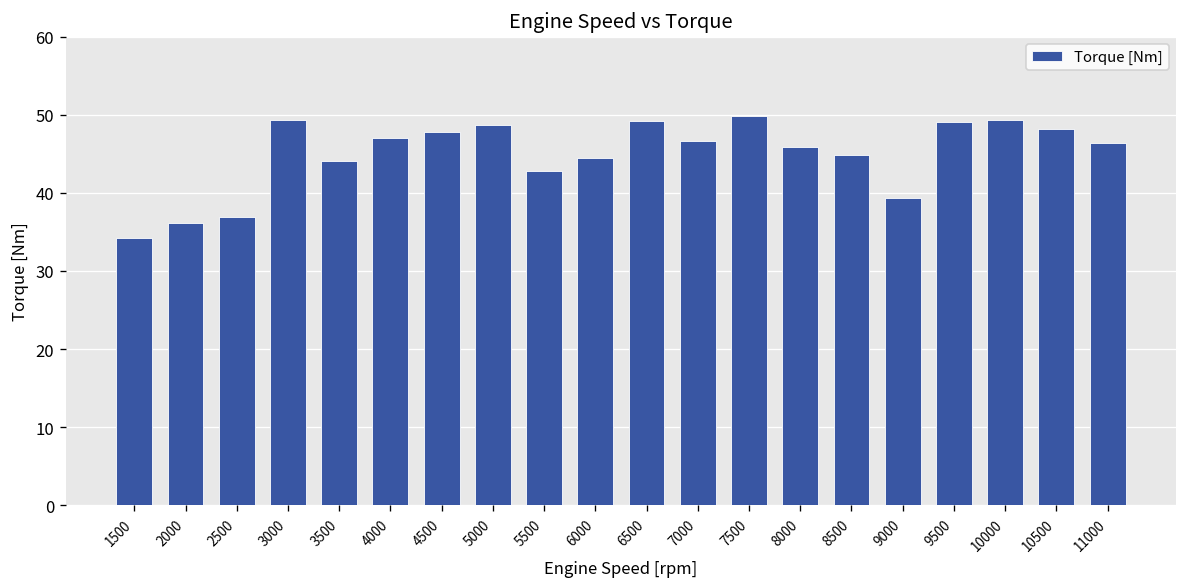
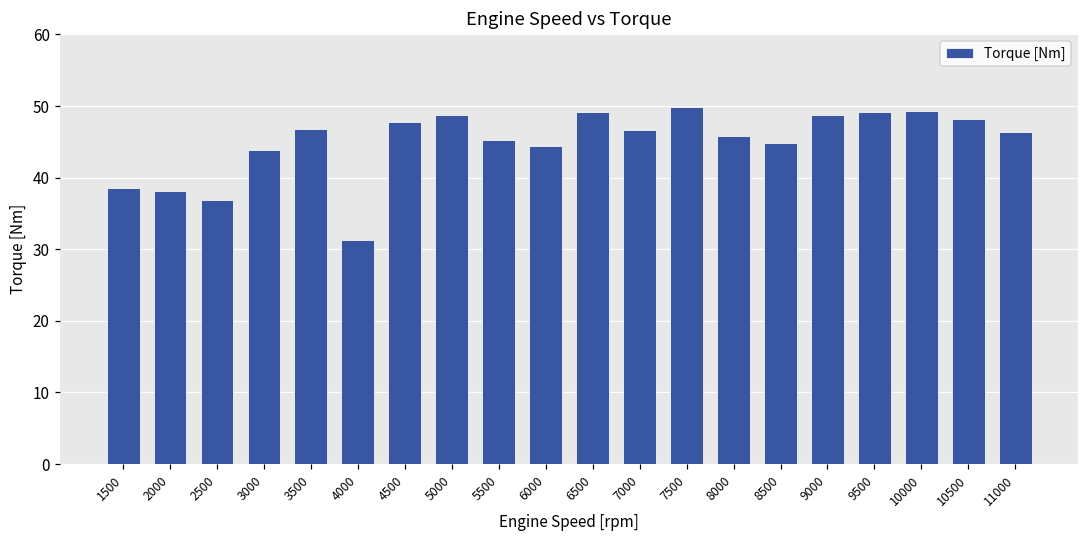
1500: 34 -> 39
2000: 36 -> 38
3000: 49 -> 44
3500: 44 -> 47
4000: 47 -> 31
5500: 43 -> 45
9000: 39 -> 49
